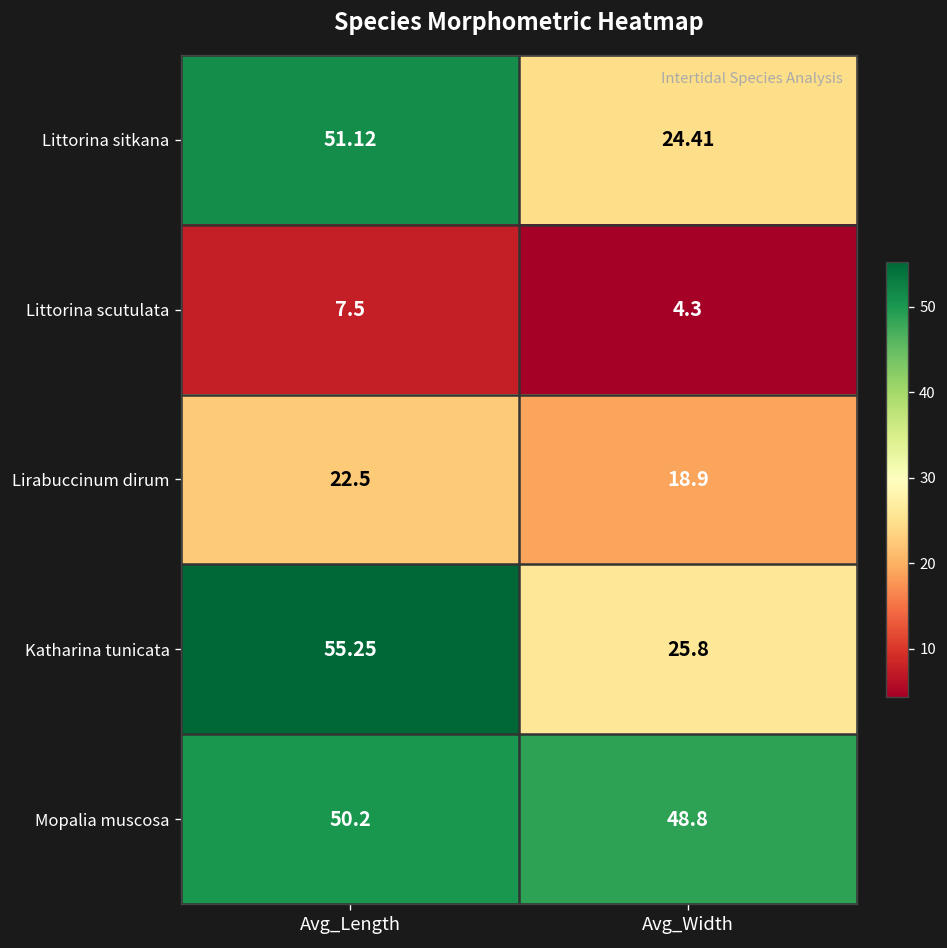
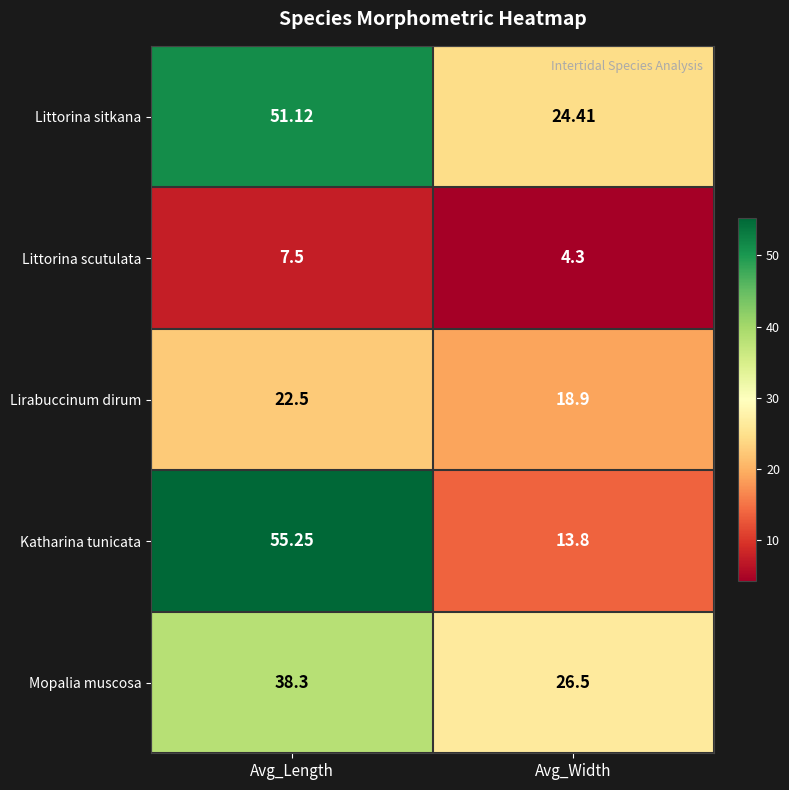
Katharina tunicata, Avg_Width: 25.8 -> 13.8
Mopalia muscosa, Avg_Length: 50.2 -> 38.3
Mopalia muscosa, Avg_Width: 48.8 -> 26.5
